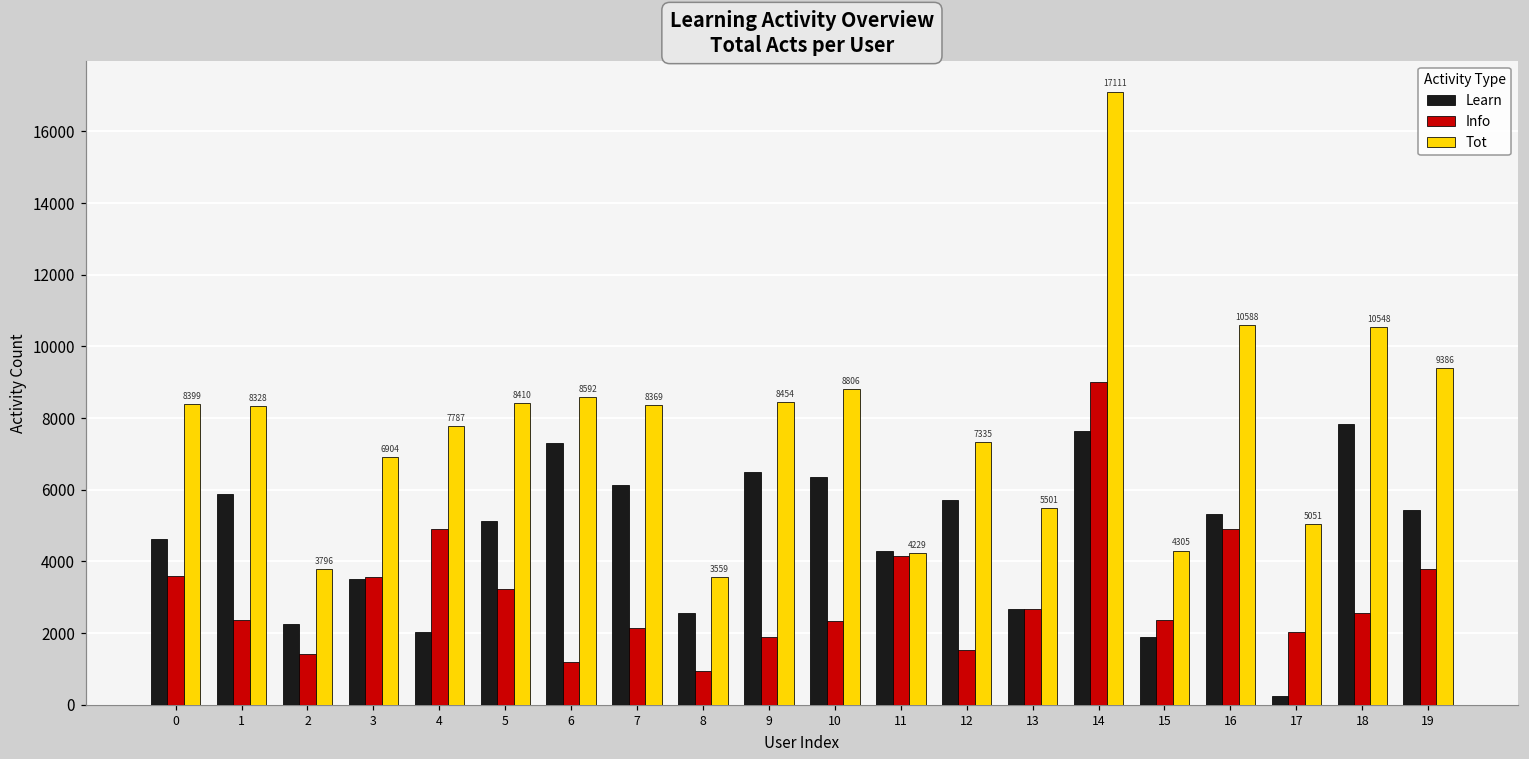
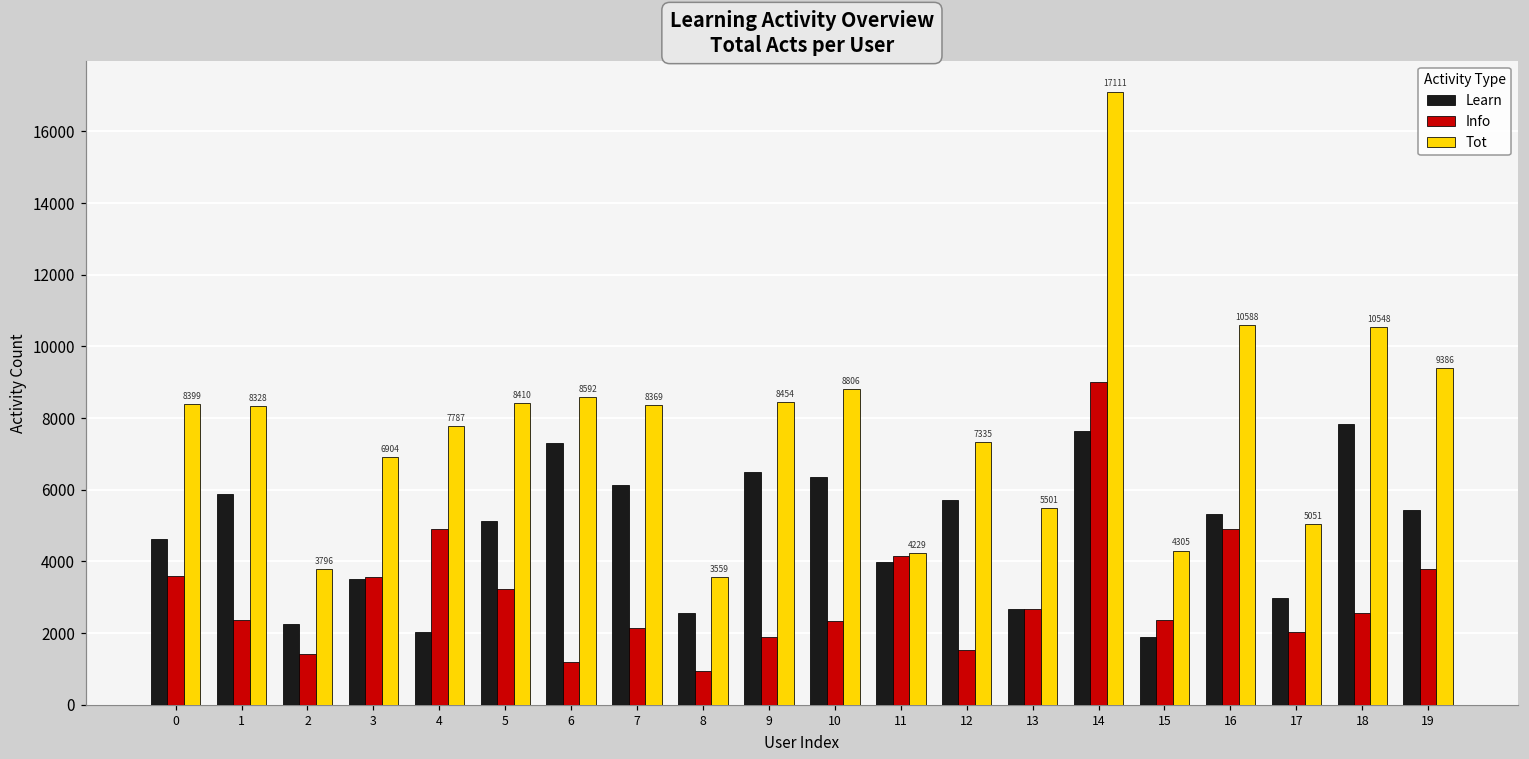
Learn, 11: 4300 -> 4000
Learn, 17: 200 -> 3000
